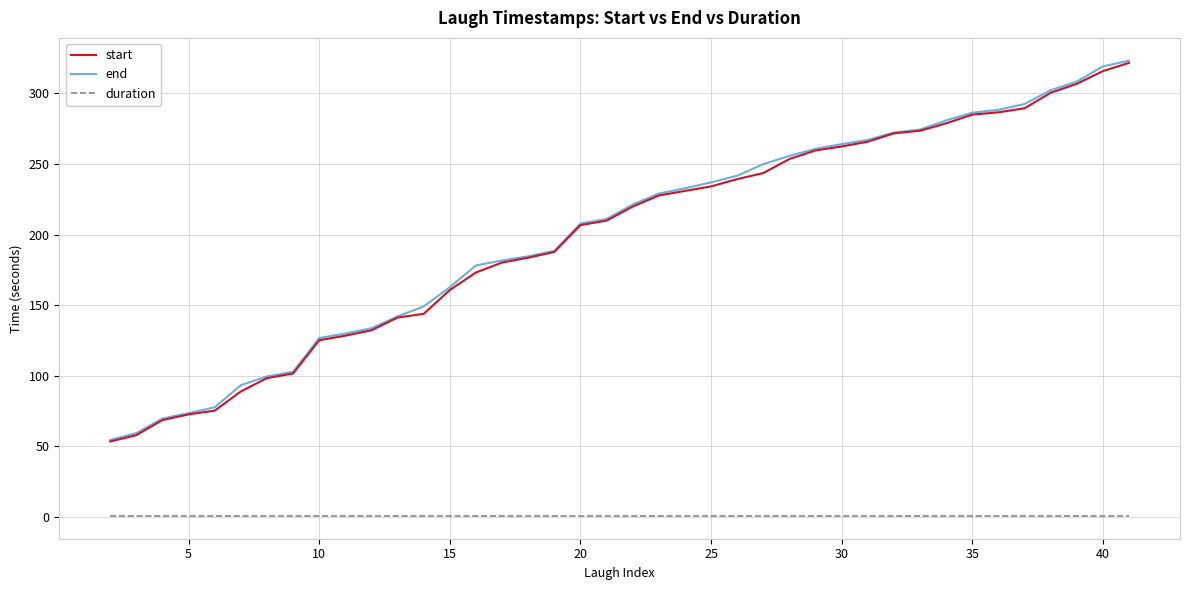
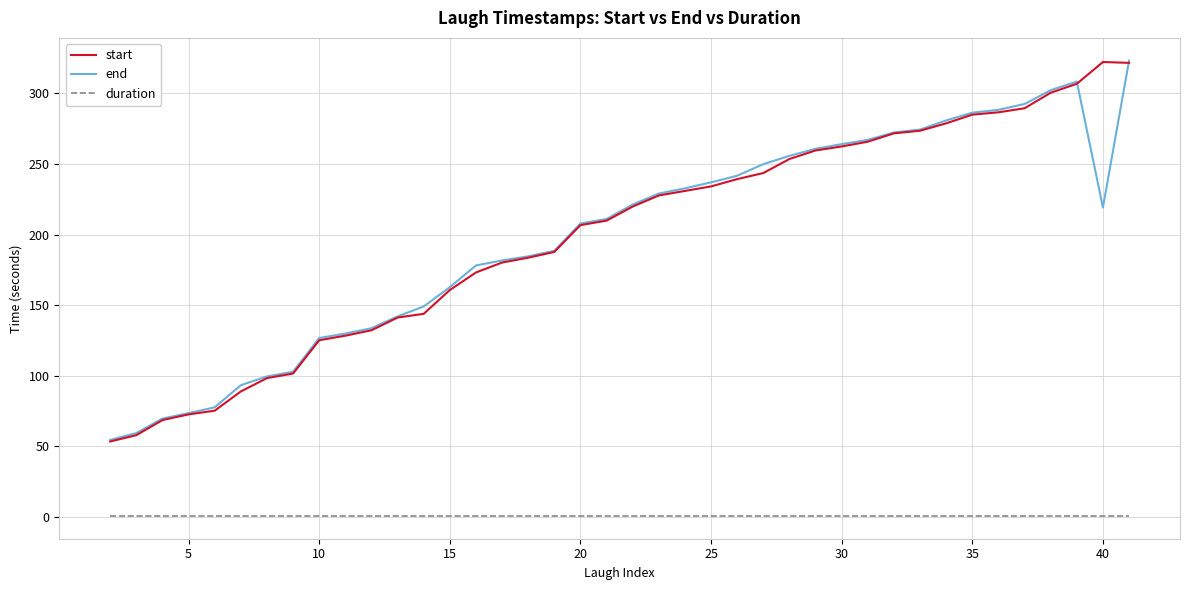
start, 40: 316 -> 322
end, 40: 319 -> 219
